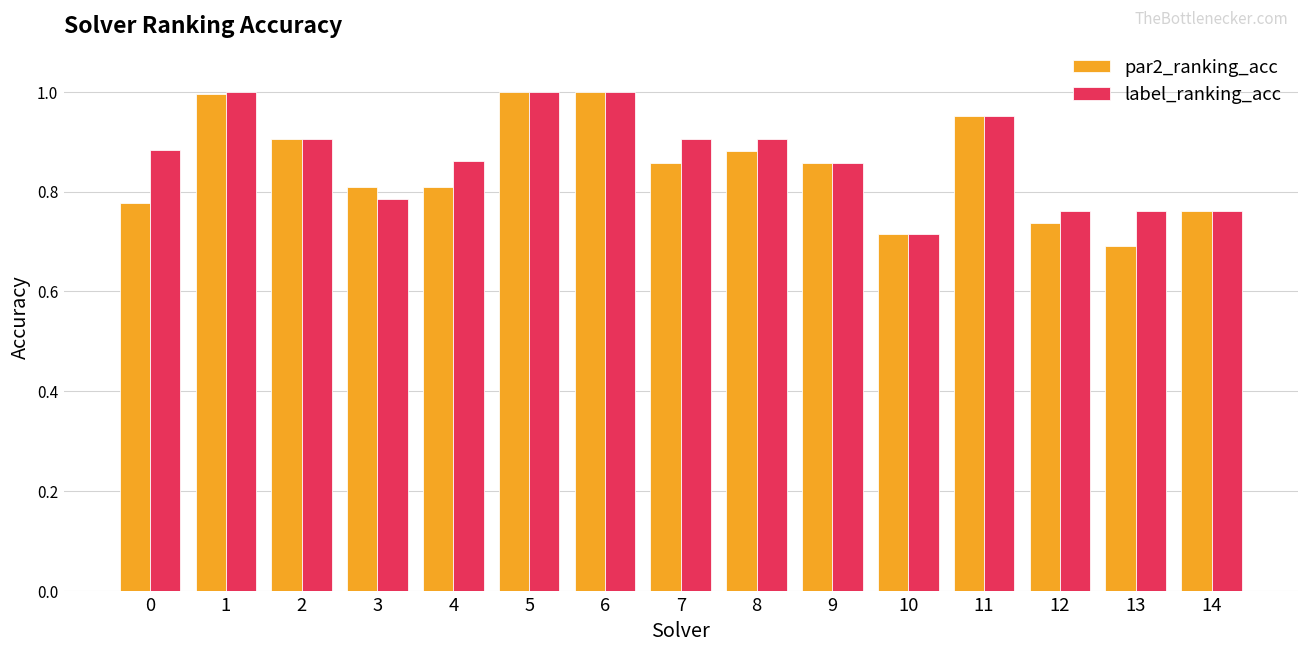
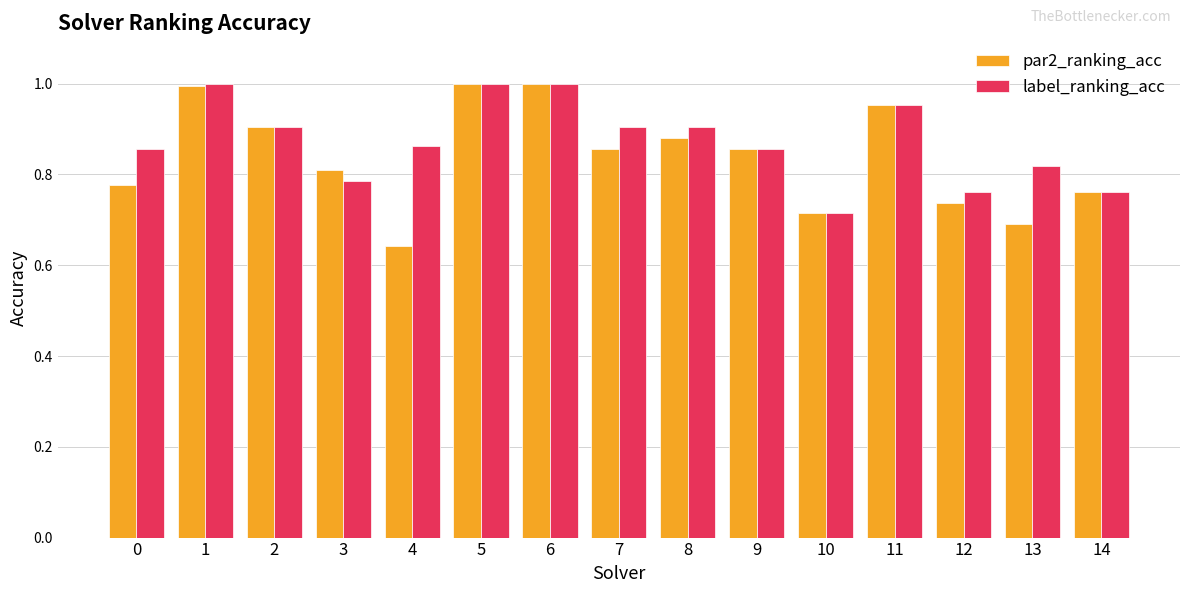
label_ranking_acc, 0: 0.88 -> 0.86
par2_ranking_acc, 4: 0.81 -> 0.64
label_ranking_acc, 13: 0.76 -> 0.82
